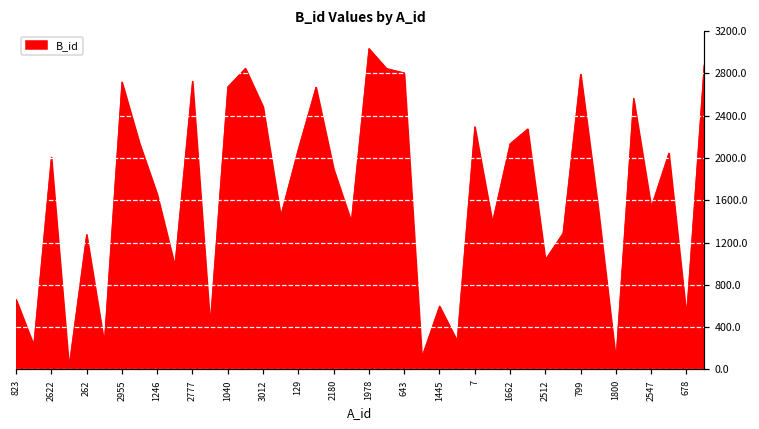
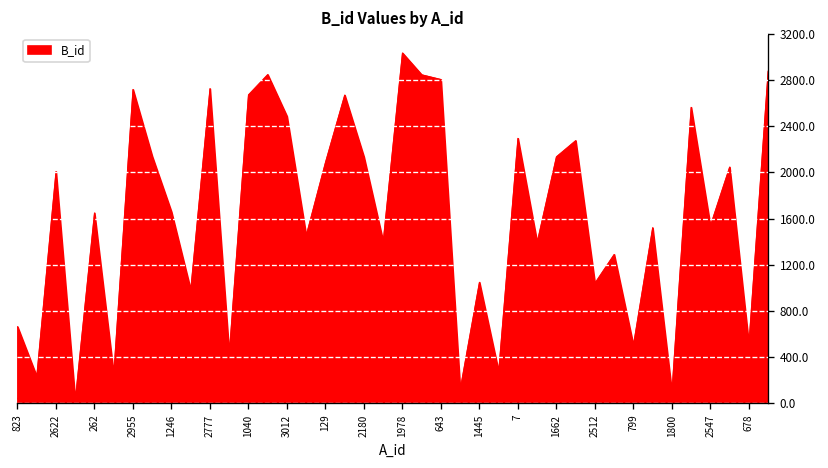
262: 1300 -> 1600
2180: 1900 -> 2100
1445: 600 -> 1000
799: 2800 -> 500
